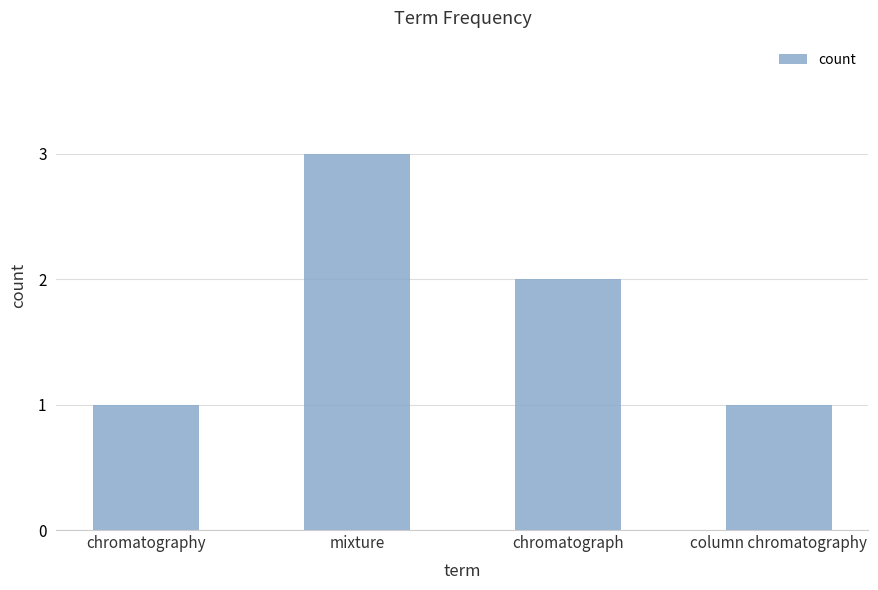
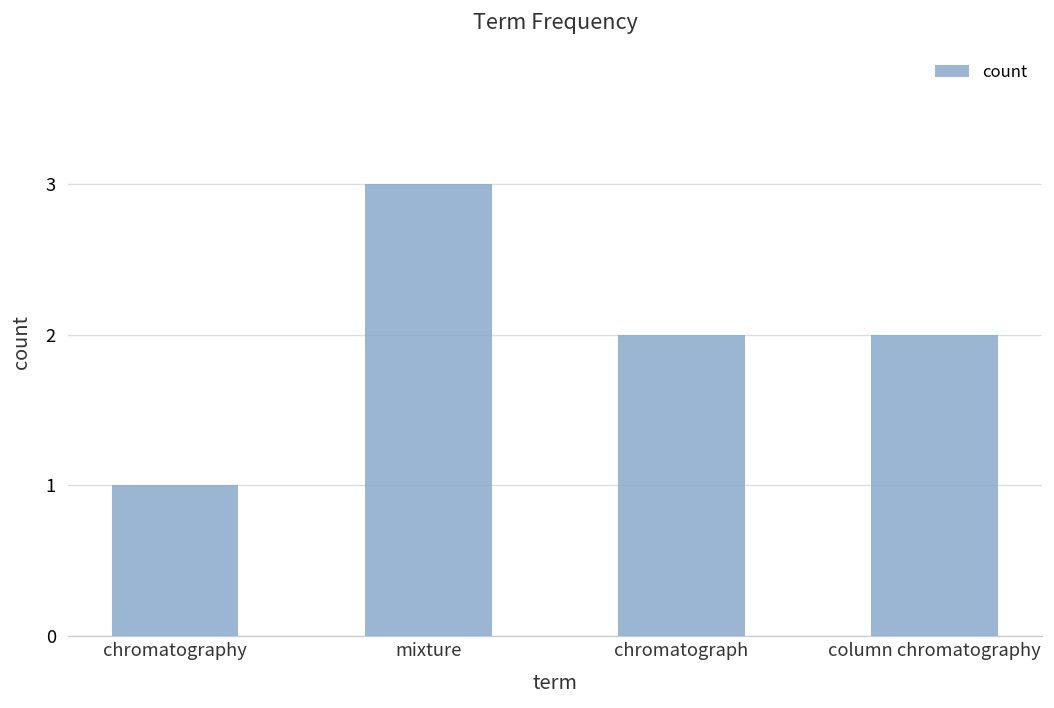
column chromatography: 1 -> 2
